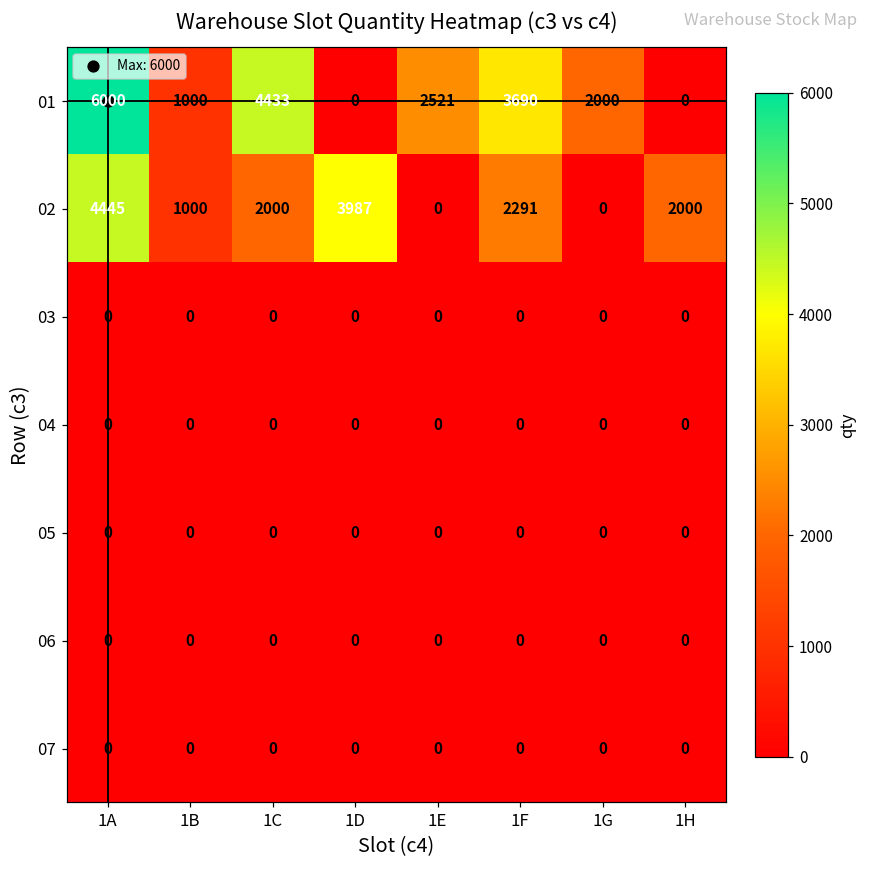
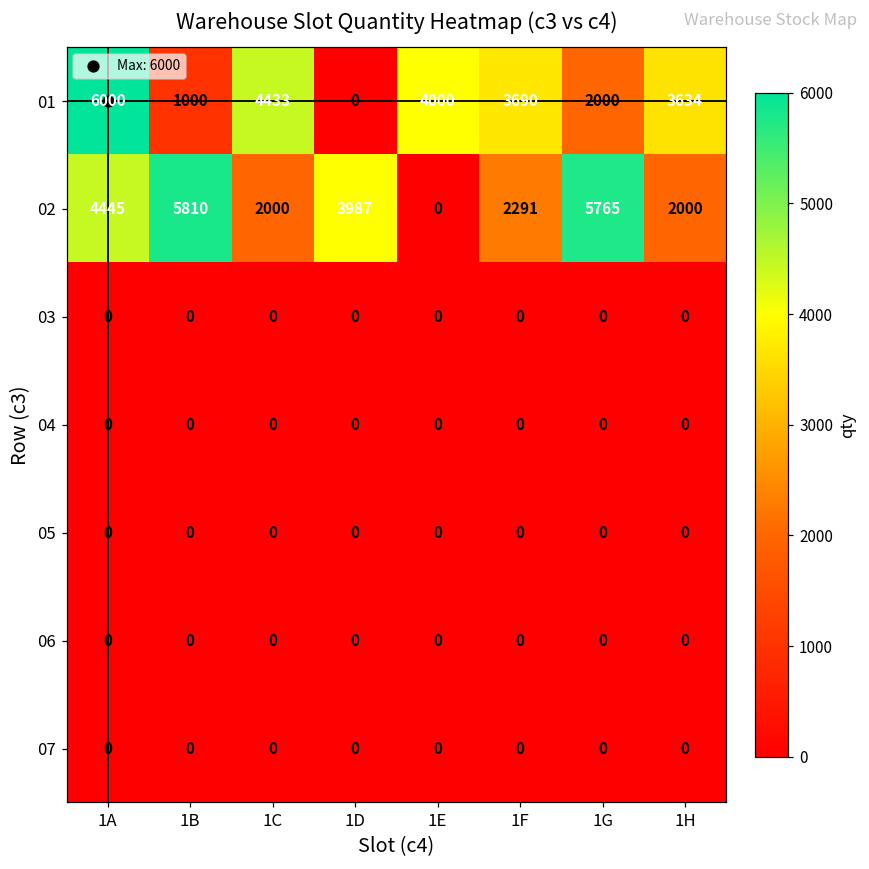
01, 1E: 2521 -> 4000
01, 1H: 0 -> 3634
02, 1B: 1000 -> 5810
02, 1G: 0 -> 5765
